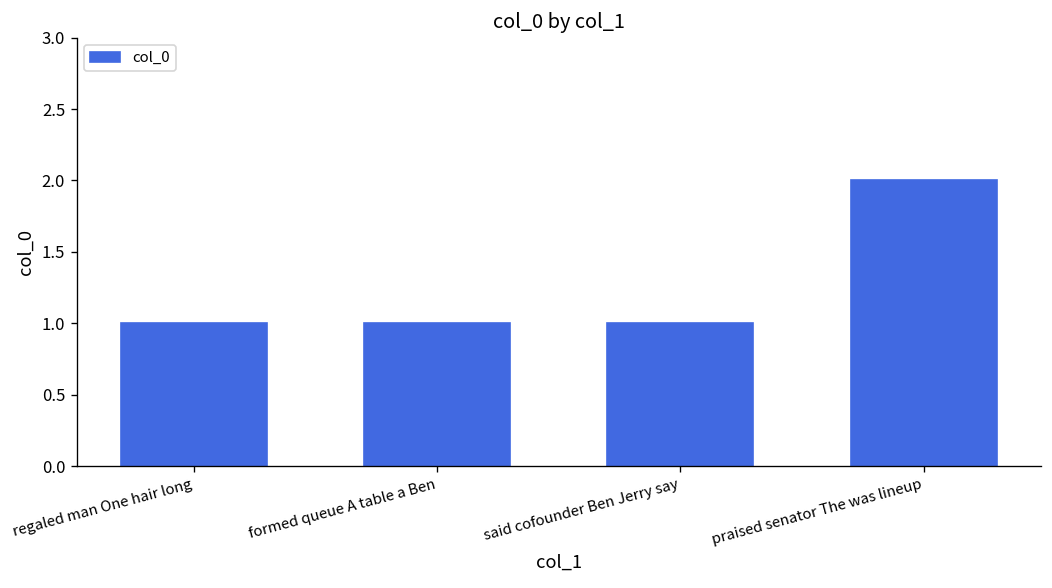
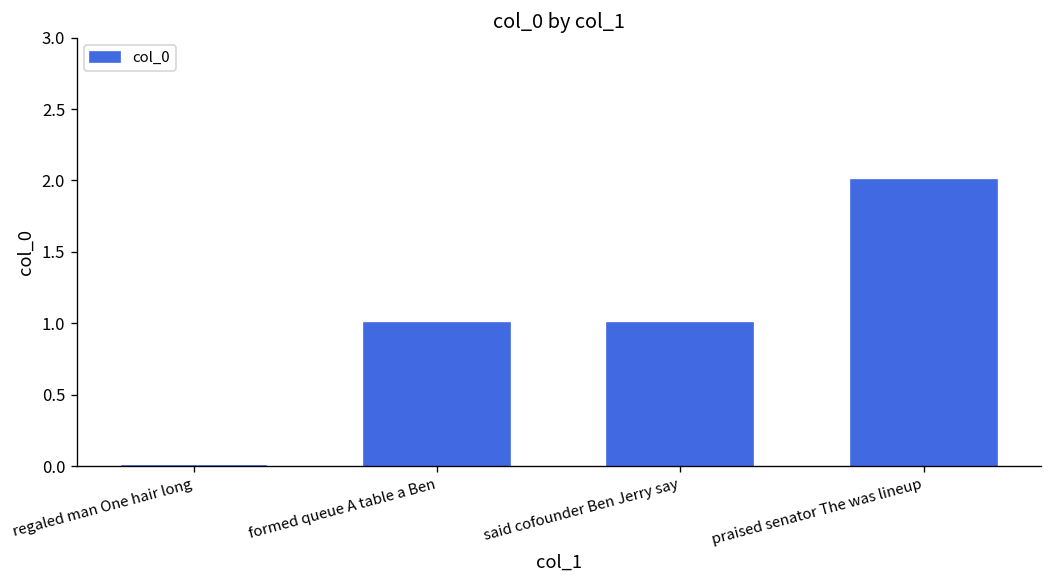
regaled man One hair long: 1 -> 0
